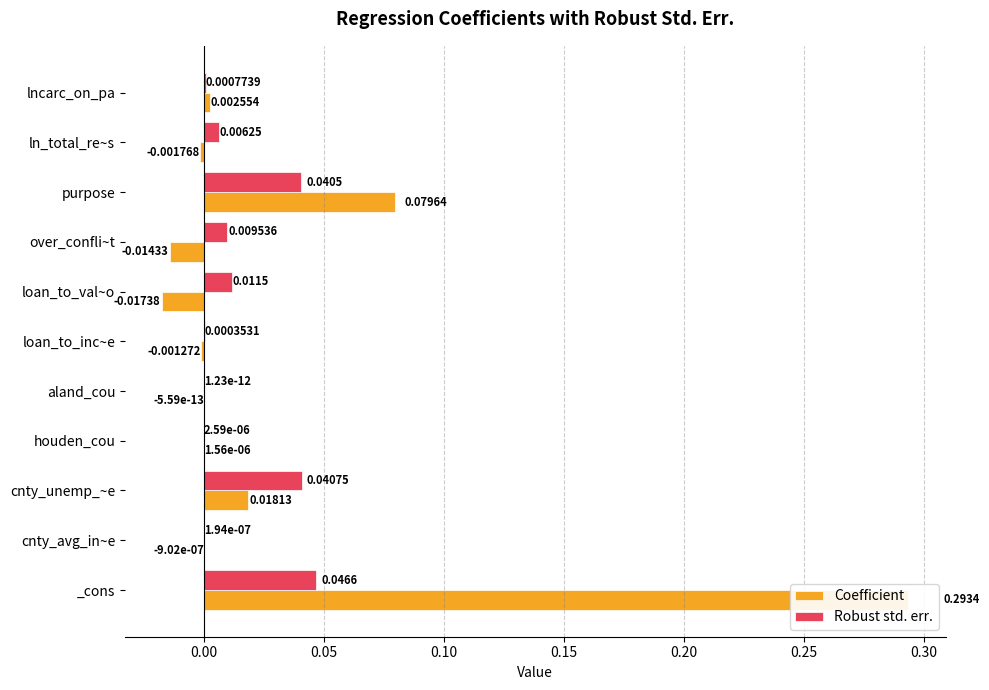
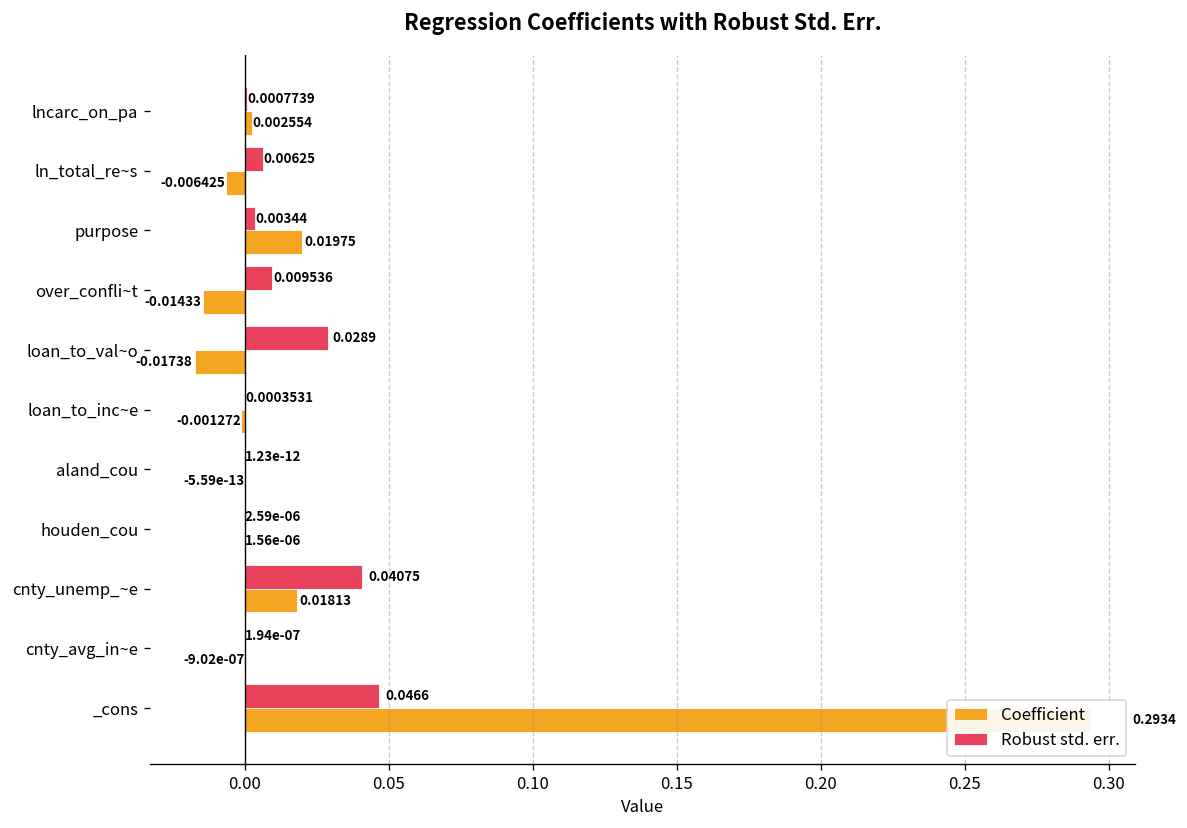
Coefficient, ln_total_re~s: -0.001768 -> -0.006425
Robust std. err., purpose: 0.0405 -> 0.00344
Coefficient, purpose: 0.07964 -> 0.01975
Robust std. err., loan_to_val~o: 0.0115 -> 0.0289
